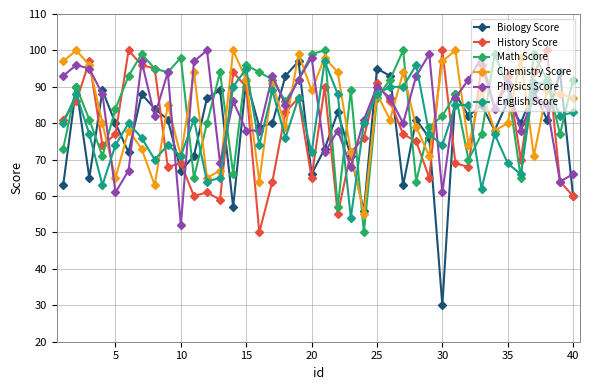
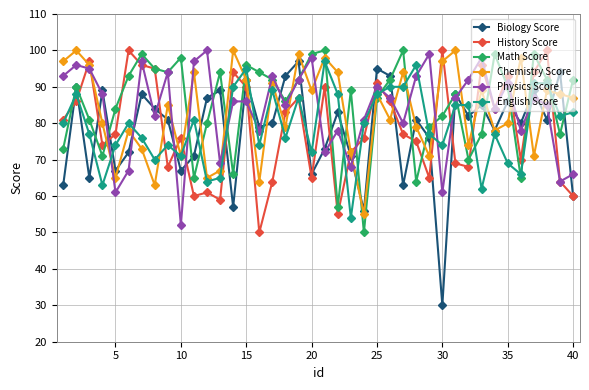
Biology Score, 5: 80 -> 67
History Score, 10: 69 -> 76
Physics Score, 15: 78 -> 86
